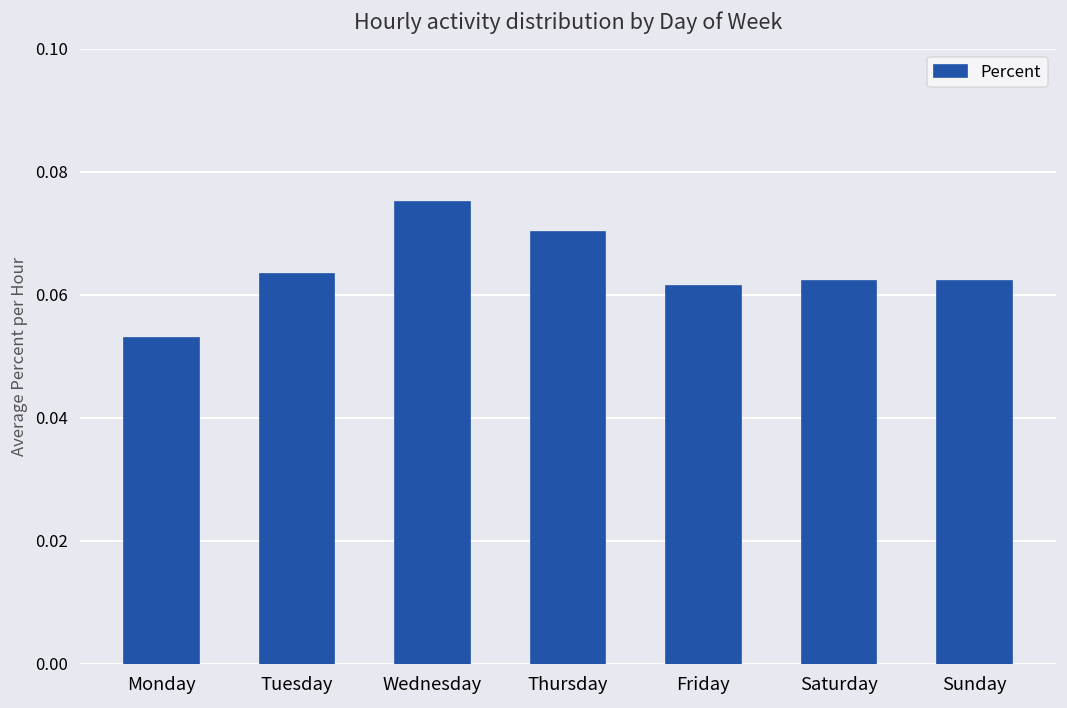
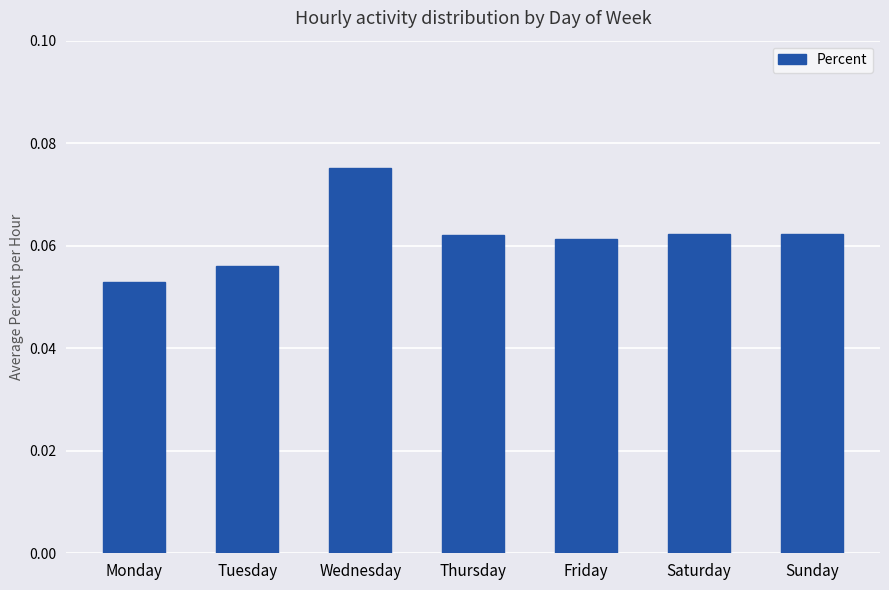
Tuesday: 0.063 -> 0.056
Thursday: 0.070 -> 0.062
